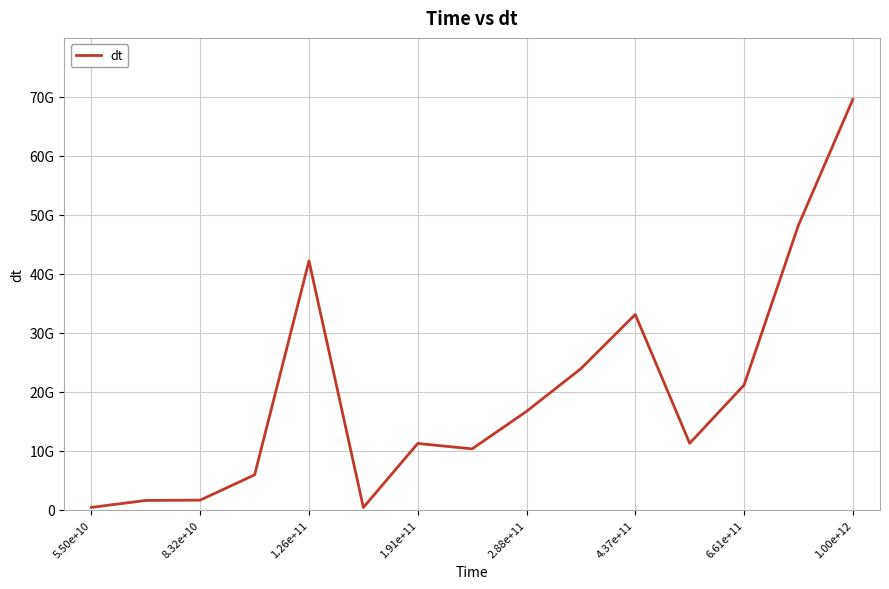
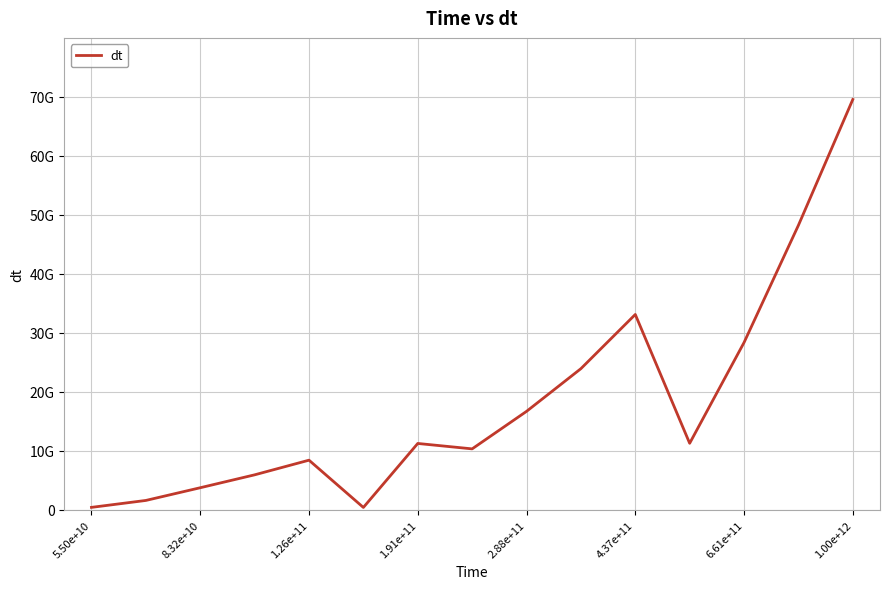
8.32e+10: 2000000000 -> 4000000000
1.26e+11: 42000000000 -> 8000000000
6.61e+11: 21000000000 -> 28000000000
